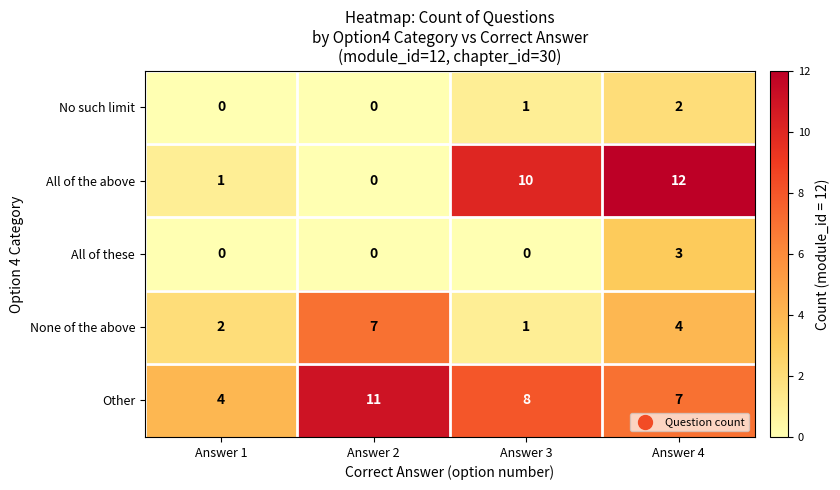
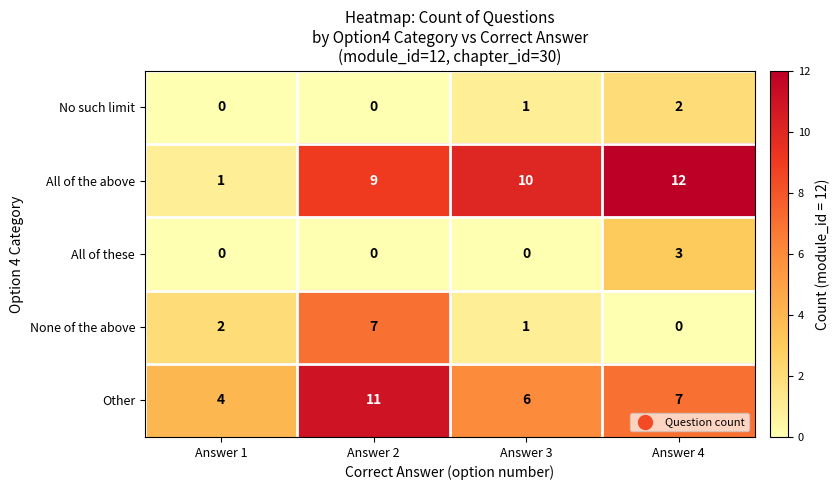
All of the above, Answer 2: 0 -> 9
None of the above, Answer 4: 4 -> 0
Other, Answer 3: 8 -> 6
